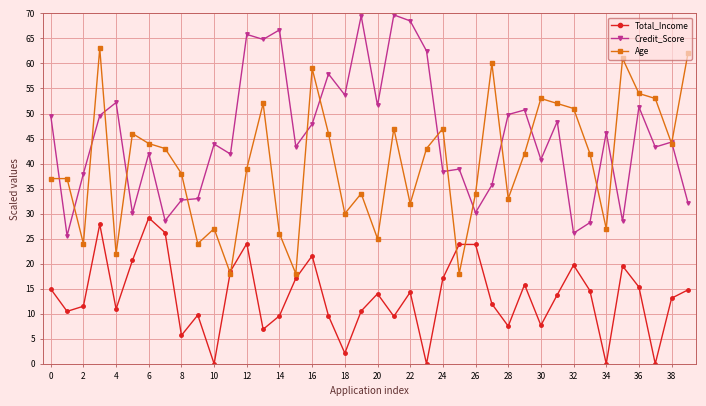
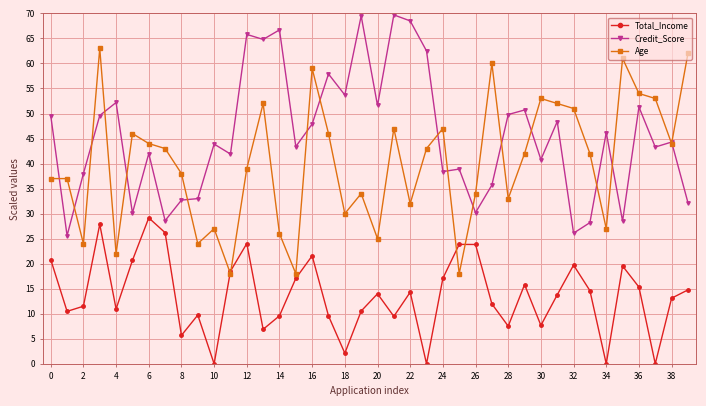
Total_Income, 0: 15 -> 21
